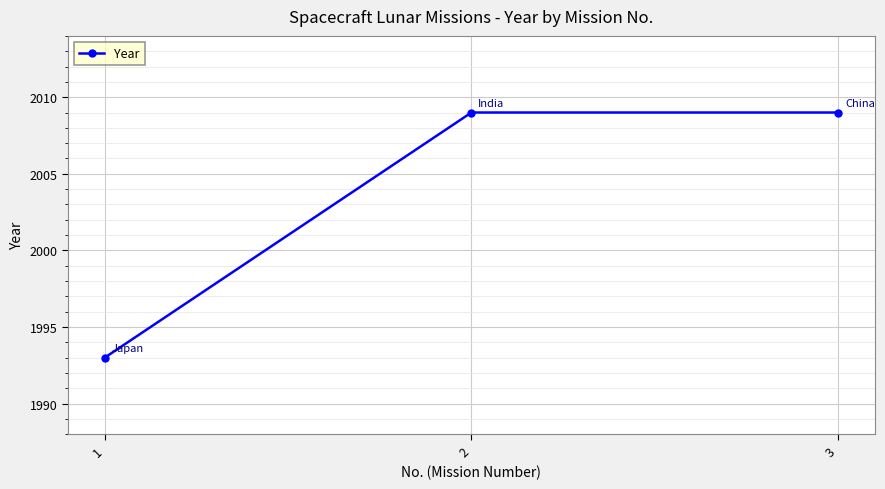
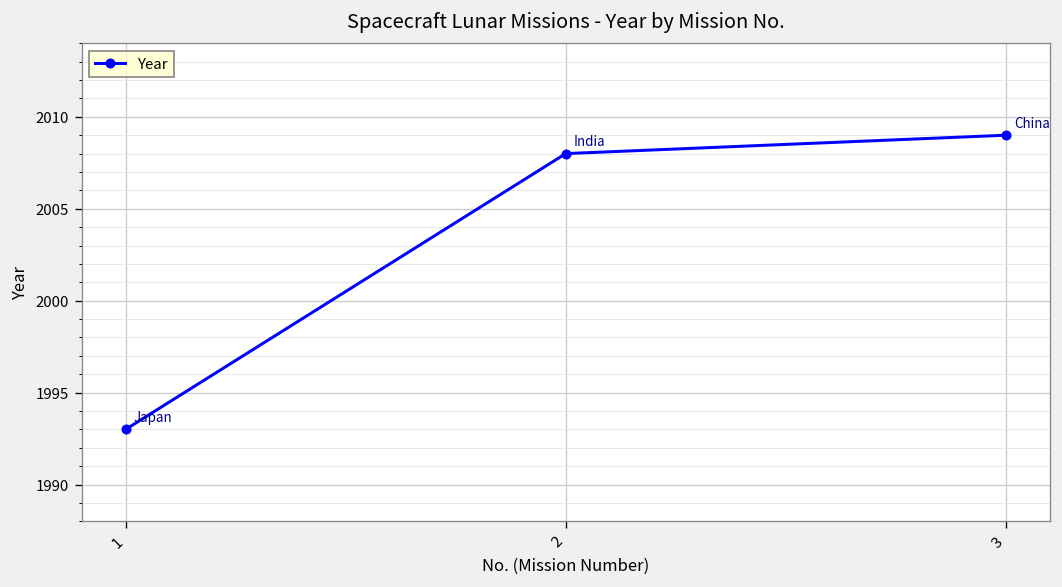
2: 2009 -> 2008
